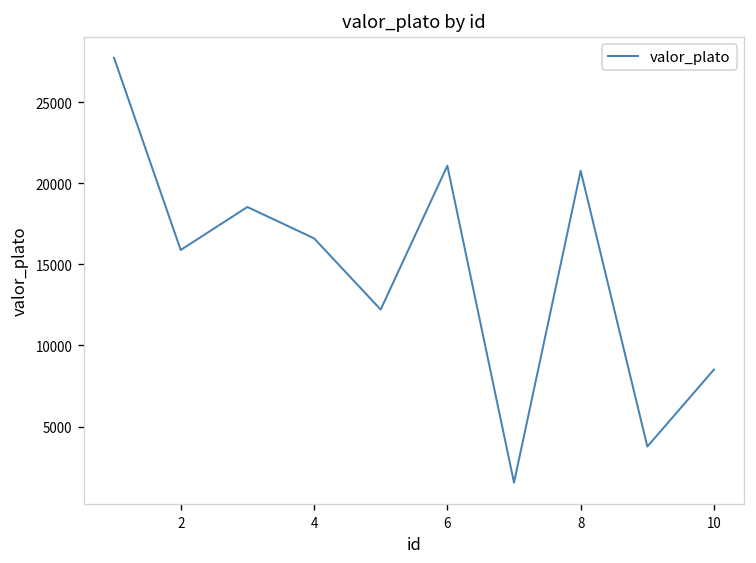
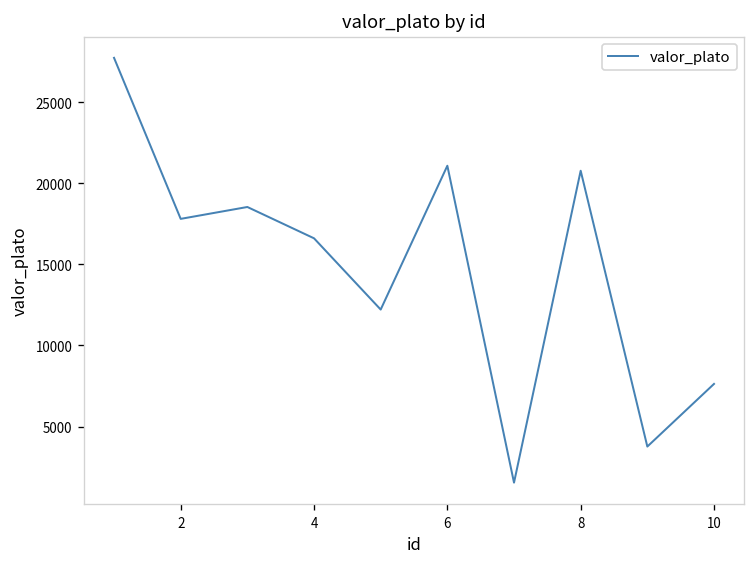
2: 15900 -> 17800
10: 8500 -> 7600
